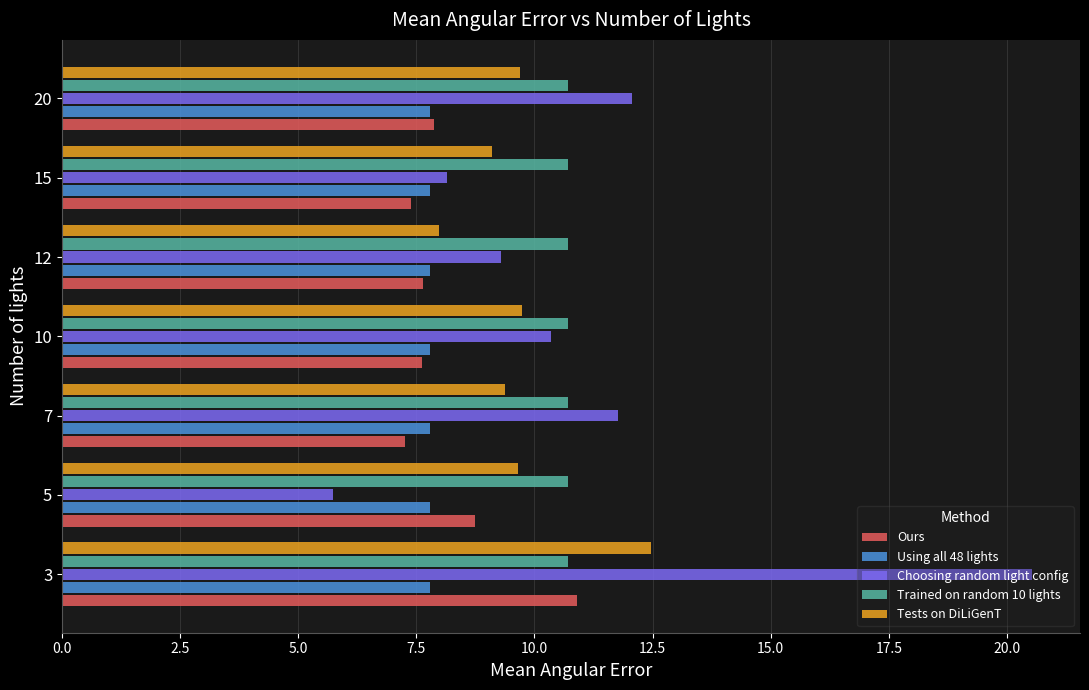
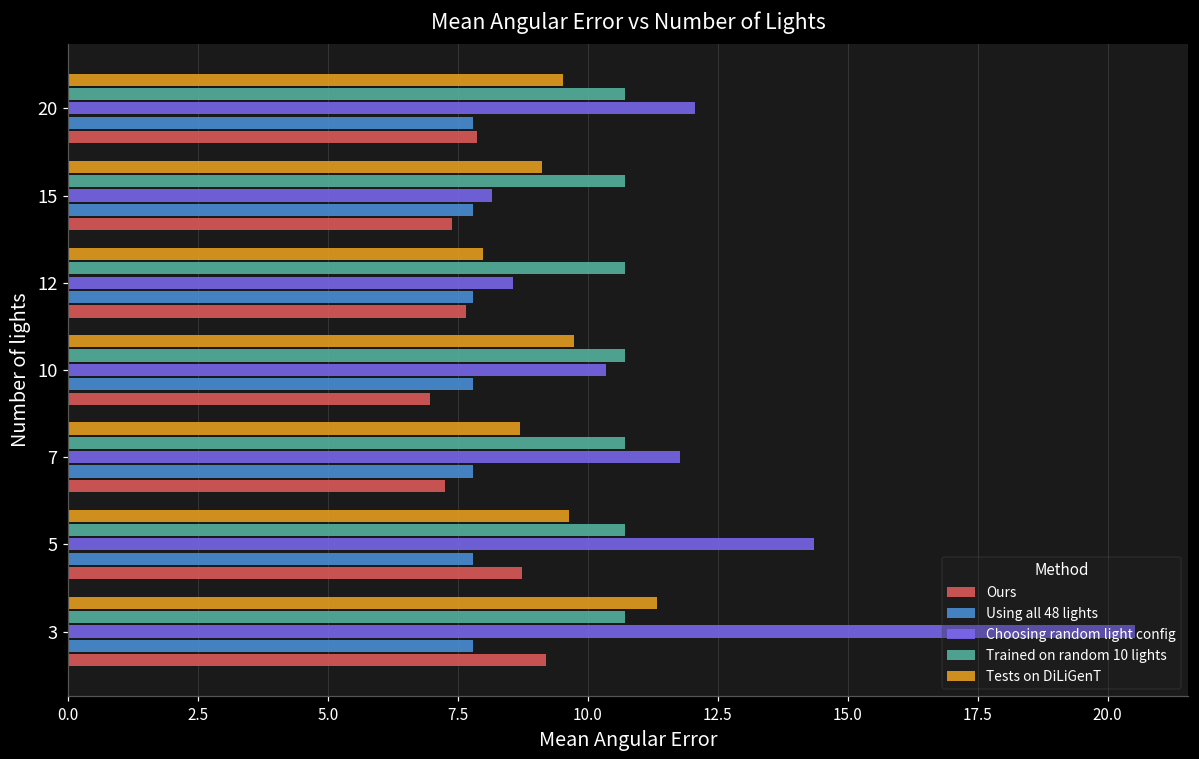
Tests on DiLiGenT, 20: 9.7 -> 9.5
Choosing random light config, 12: 9.3 -> 8.6
Ours, 10: 7.6 -> 7.0
Tests on DiLiGenT, 7: 9.4 -> 8.7
Choosing random light config, 5: 5.7 -> 14.4
Tests on DiLiGenT, 3: 12.5 -> 11.3
Ours, 3: 10.9 -> 9.2
